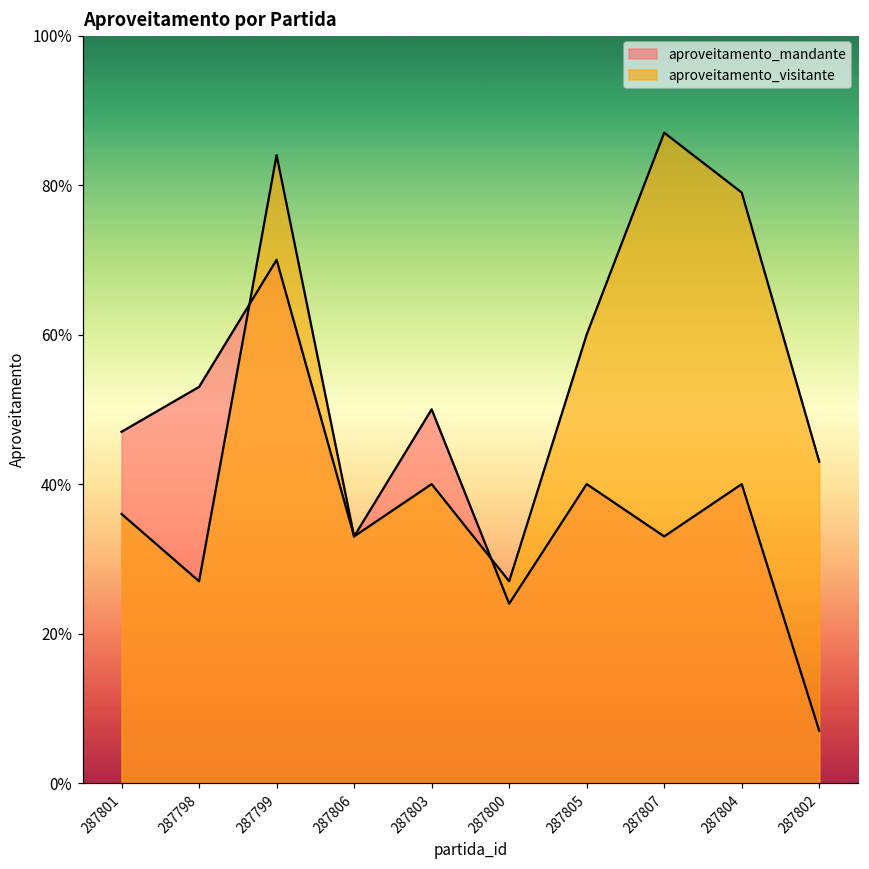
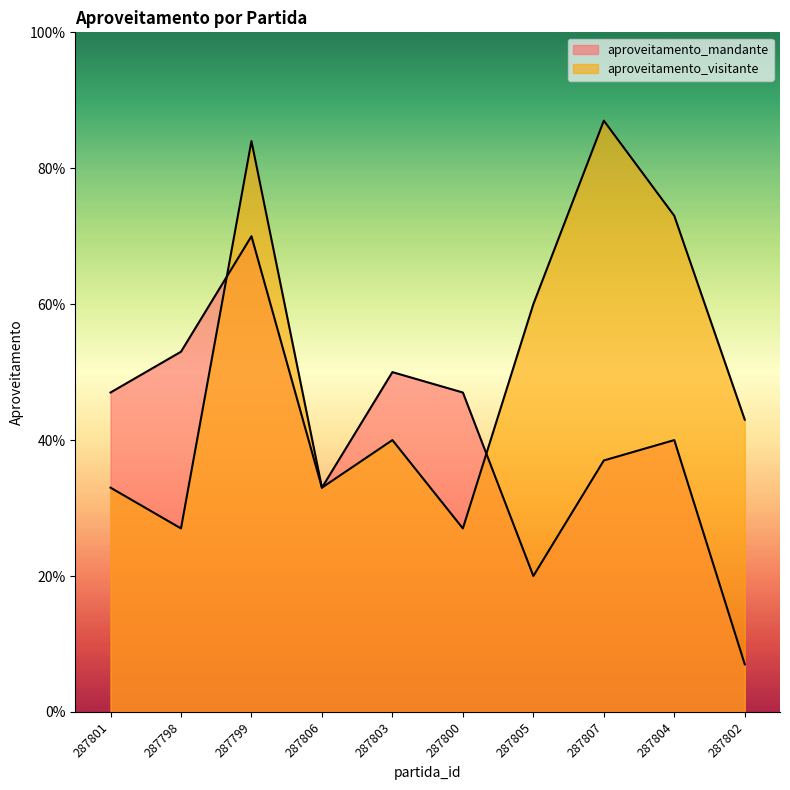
aproveitamento_visitante, 287801: 36% -> 33%
aproveitamento_mandante, 287800: 24% -> 47%
aproveitamento_mandante, 287805: 40% -> 20%
aproveitamento_mandante, 287807: 33% -> 37%
aproveitamento_visitante, 287804: 79% -> 73%
